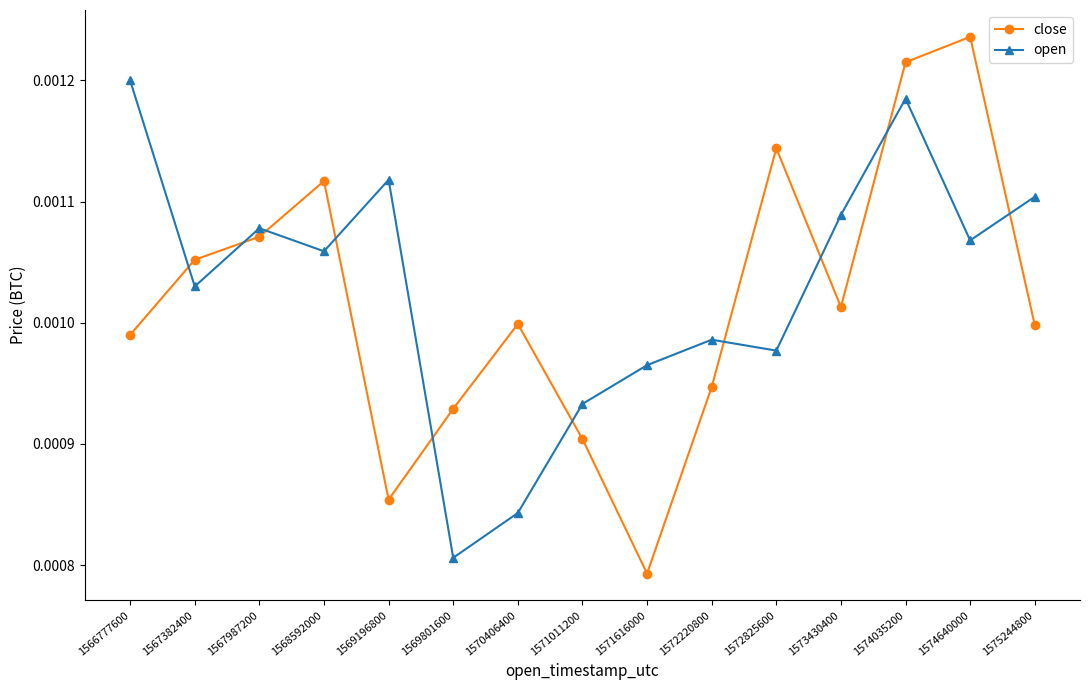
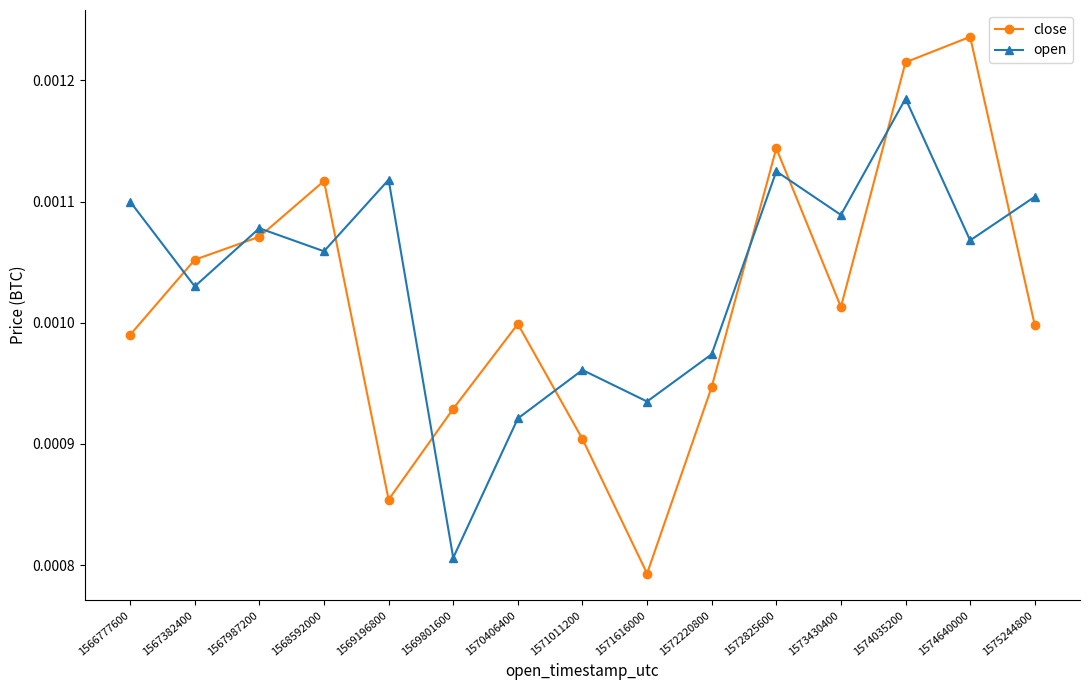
open, 1566777600: 0.0012 -> 0.0011
open, 1570406400: 0.000843 -> 0.000921
open, 1571011200: 0.000933 -> 0.000961
open, 1571616000: 0.000965 -> 0.000935
open, 1572220800: 0.000986 -> 0.000974
open, 1572825600: 0.000977 -> 0.001125
